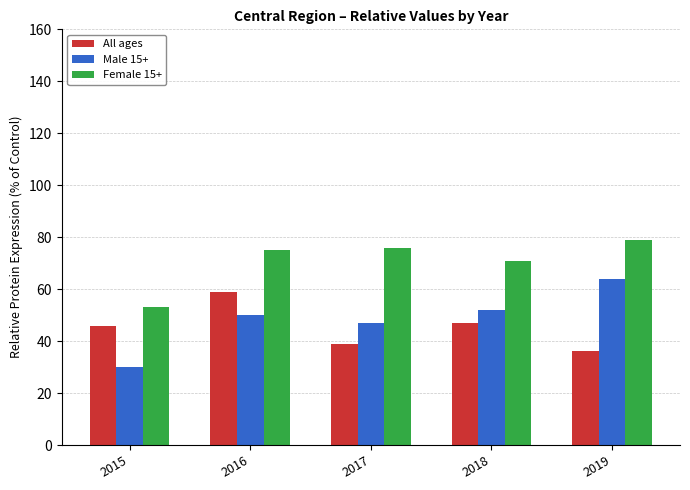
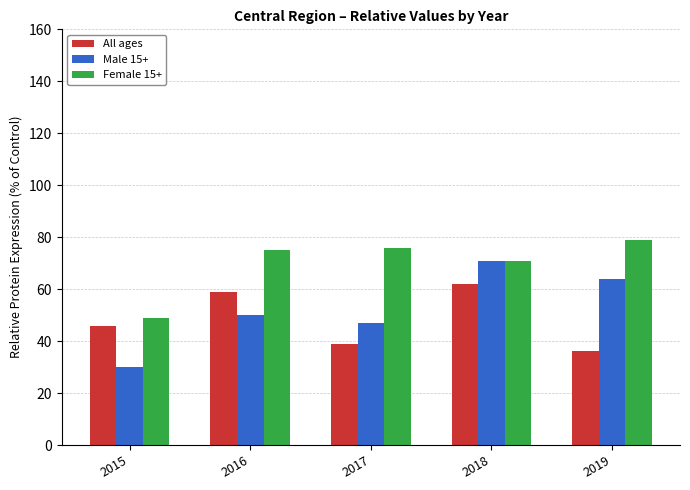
Female 15+, 2015: 53 -> 49
All ages, 2018: 47 -> 62
Male 15+, 2018: 52 -> 71
